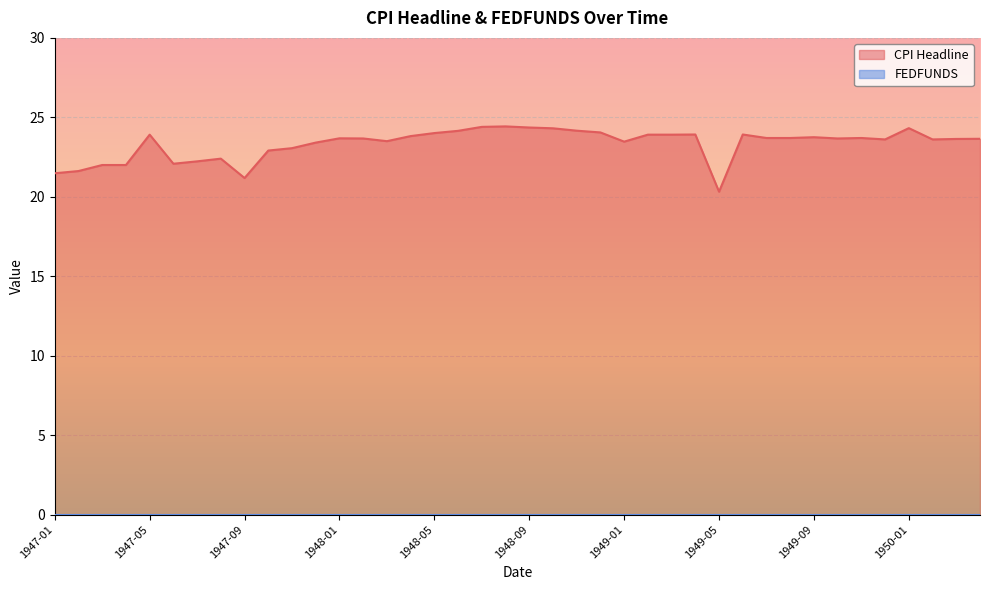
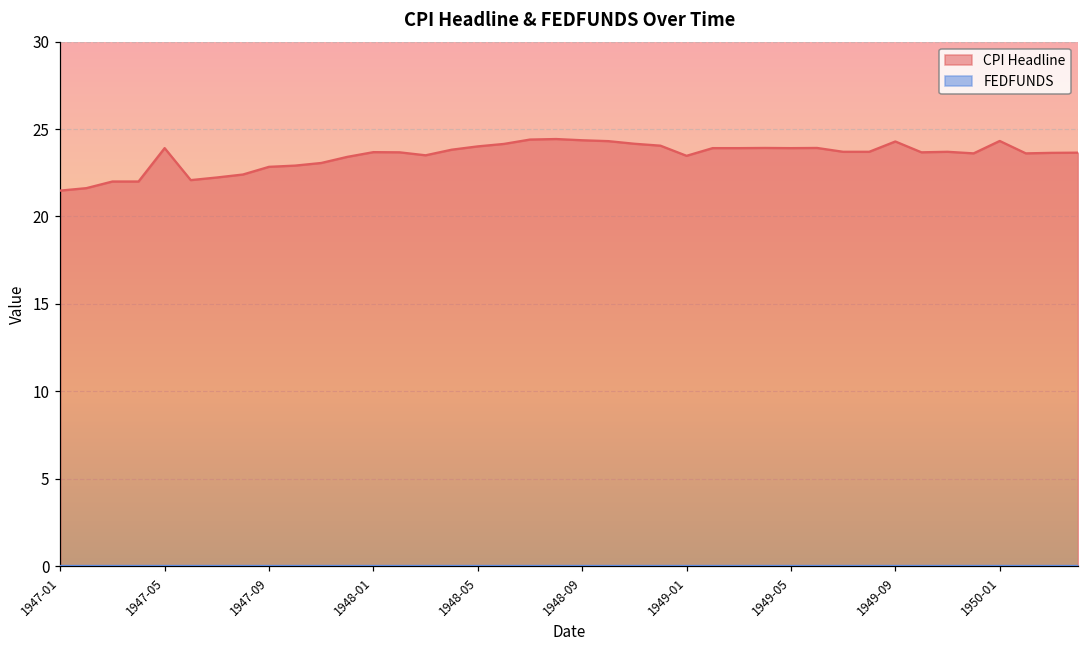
CPI Headline, 1947-09: 21.2 -> 22.8
CPI Headline, 1949-05: 20.3 -> 23.9
CPI Headline, 1949-09: 23.8 -> 24.3
